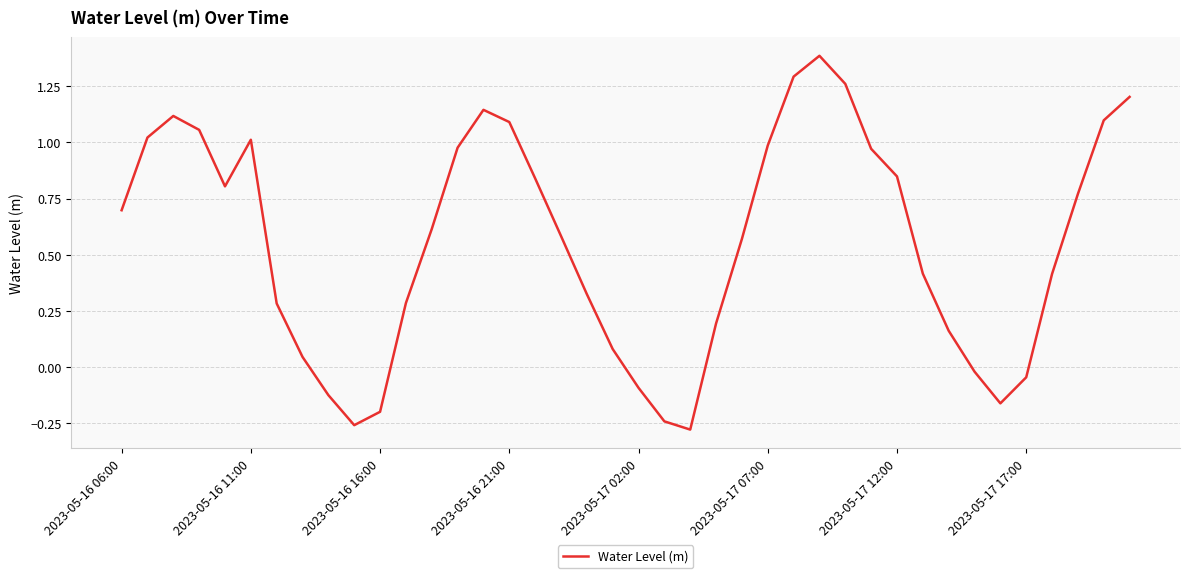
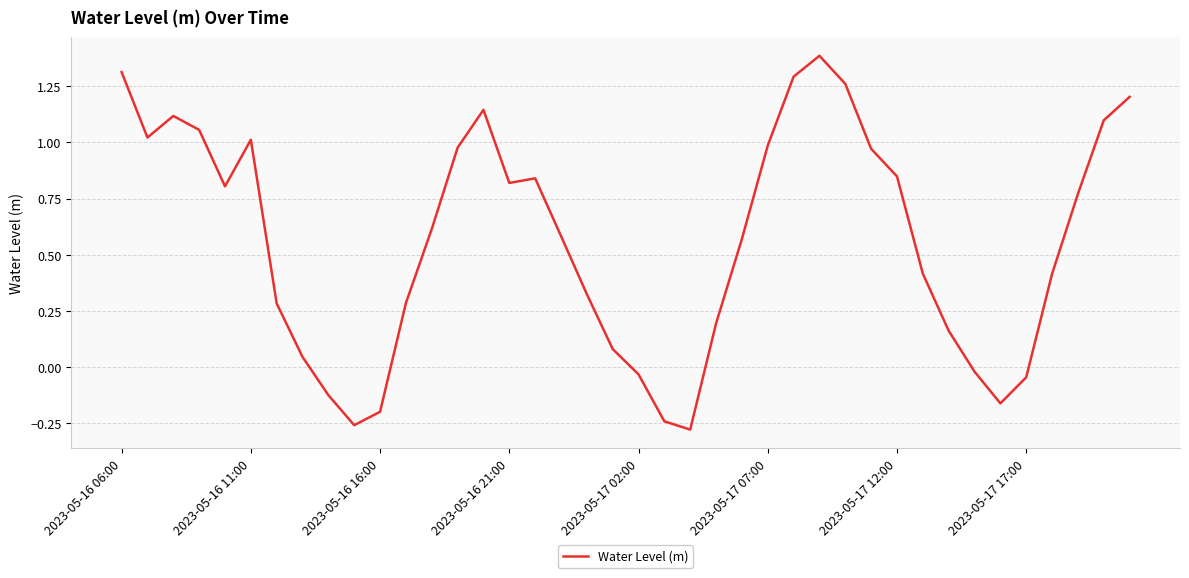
2023-05-16 06:00: 0.70 -> 1.31
2023-05-16 21:00: 1.09 -> 0.82
2023-05-17 02:00: -0.09 -> -0.03
